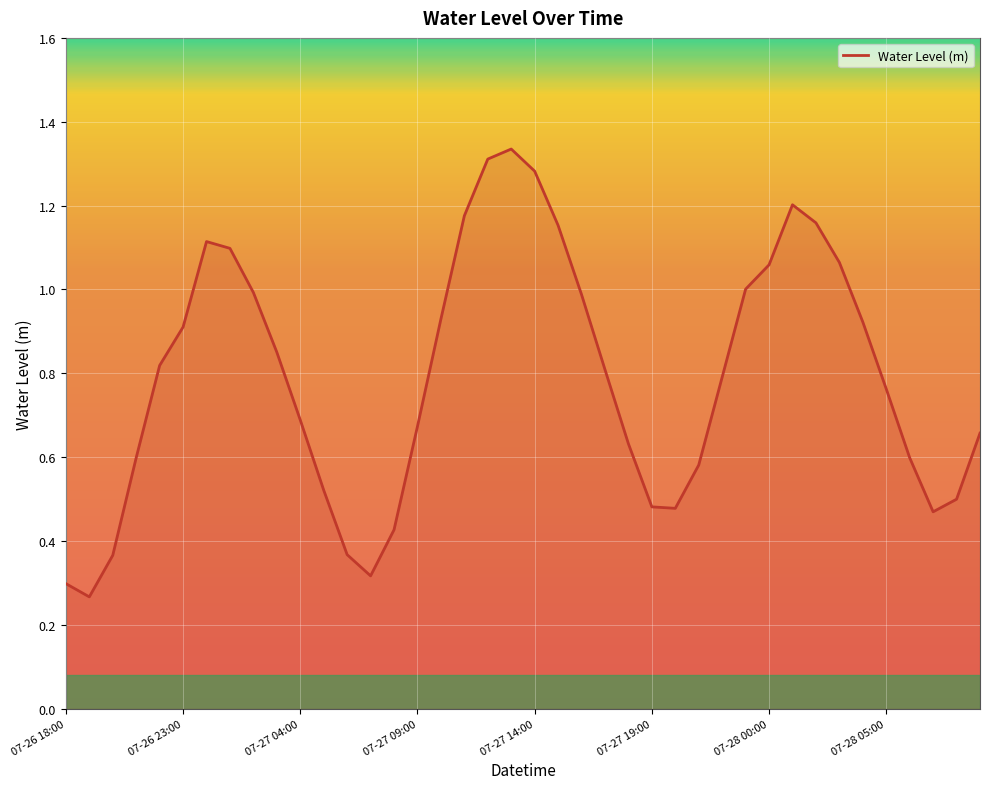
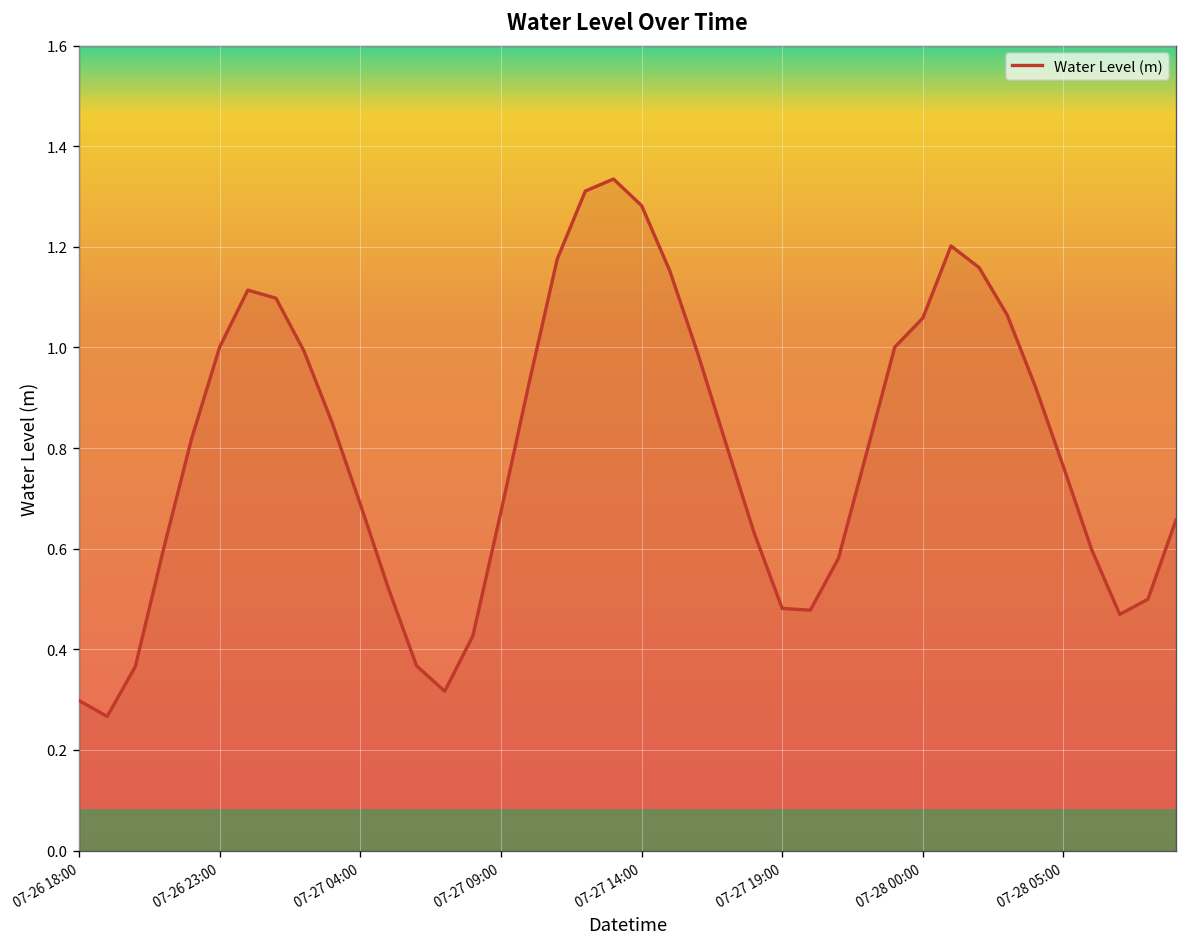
07-26 23:00: 0.91 -> 1.00
